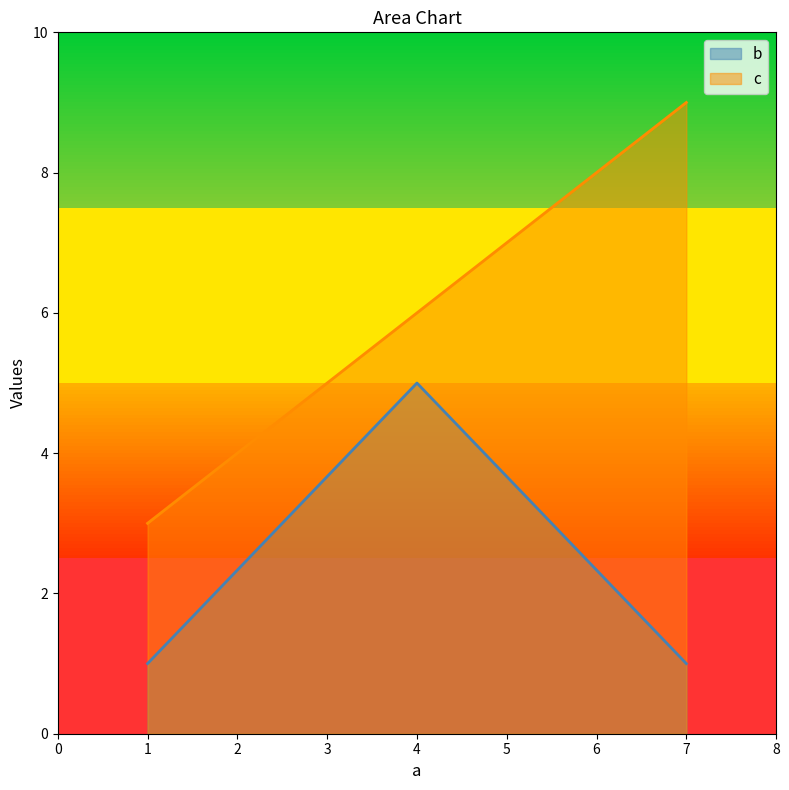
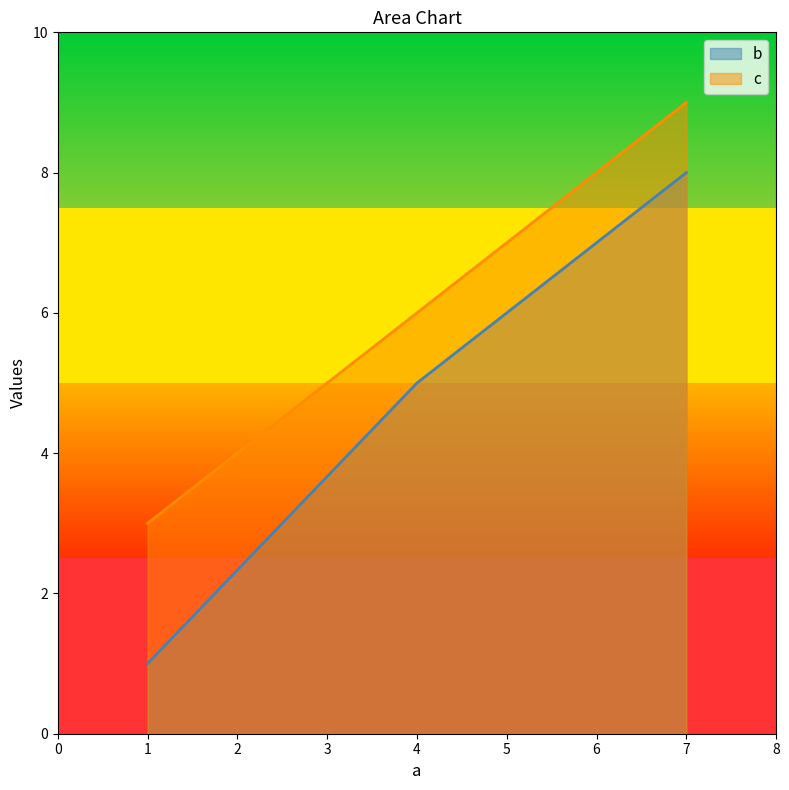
b, 7: 1 -> 8
